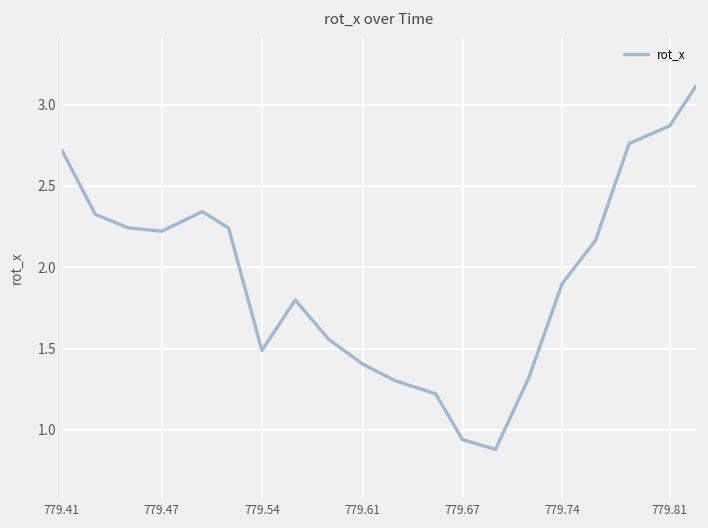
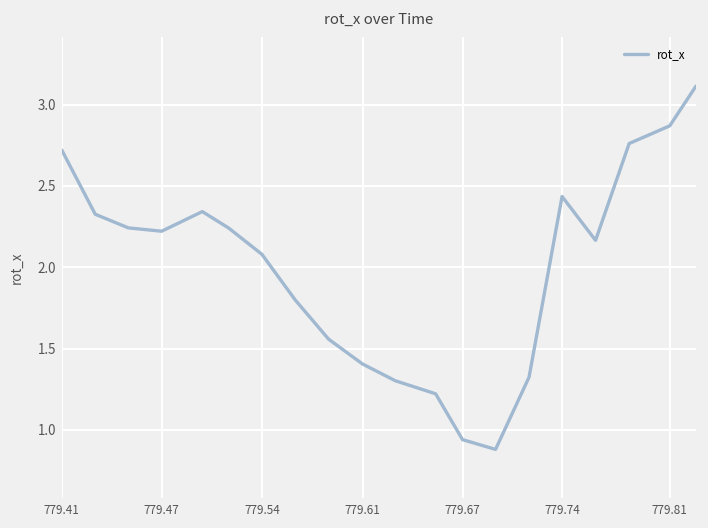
779.54: 1.49 -> 2.08
779.74: 1.90 -> 2.44
